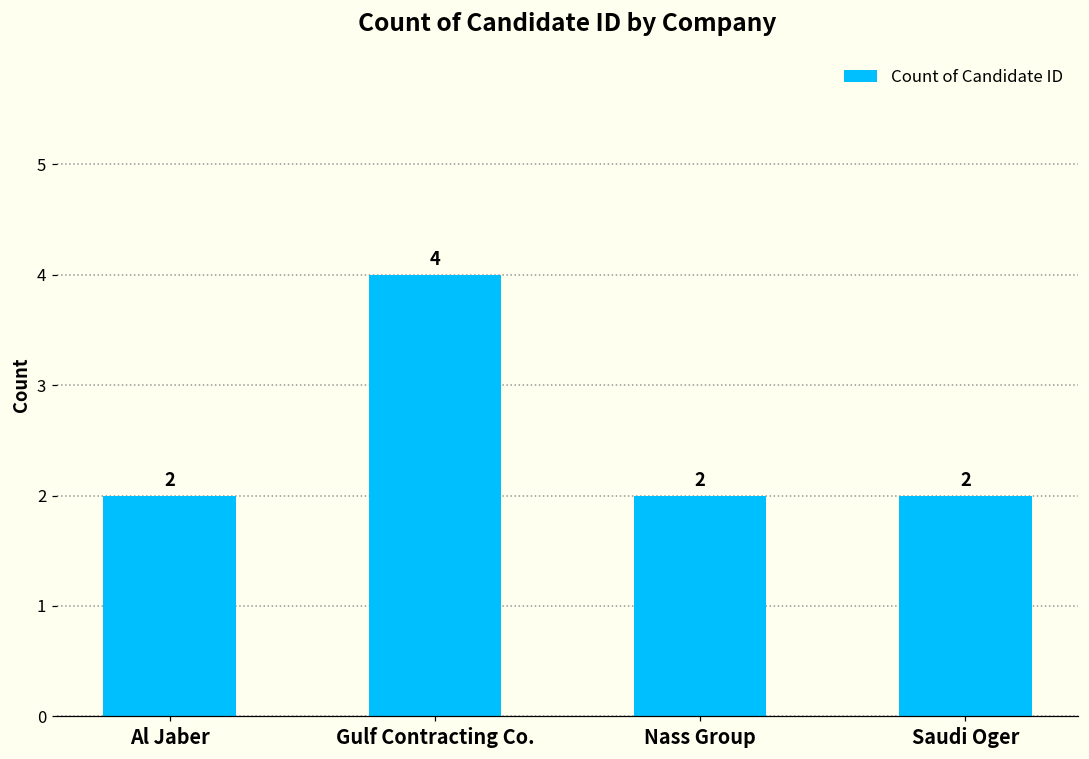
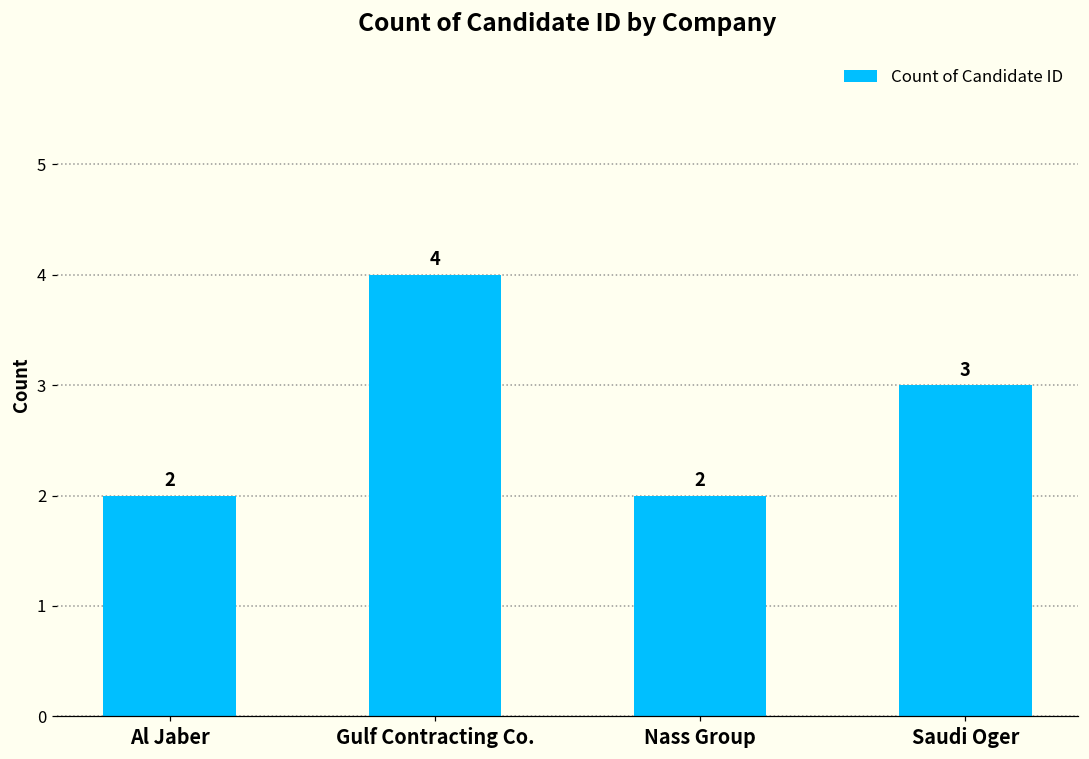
Saudi Oger: 2 -> 3
